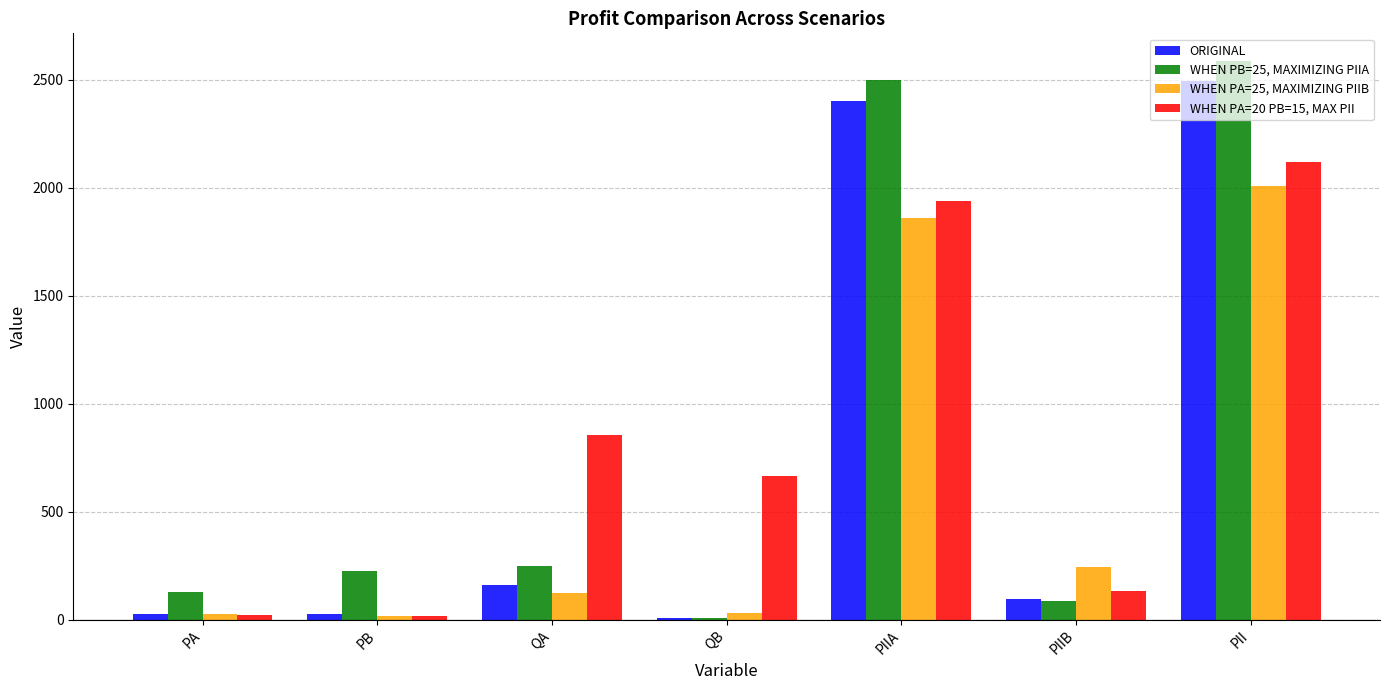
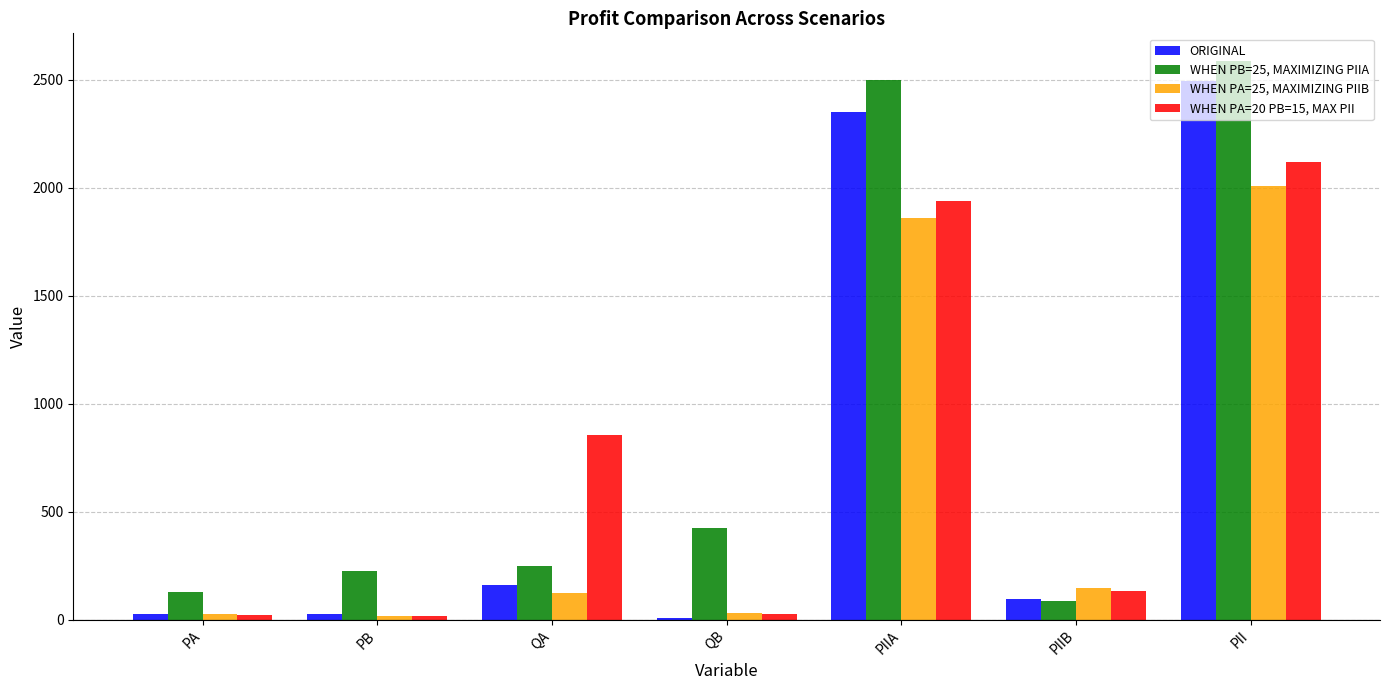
WHEN PB=25, MAXIMIZING PIIA, QB: 10 -> 420
WHEN PA=20 PB=15, MAX PII, QB: 670 -> 30
ORIGINAL, PIIA: 2400 -> 2350
WHEN PA=25, MAXIMIZING PIIB, PIIB: 240 -> 150
